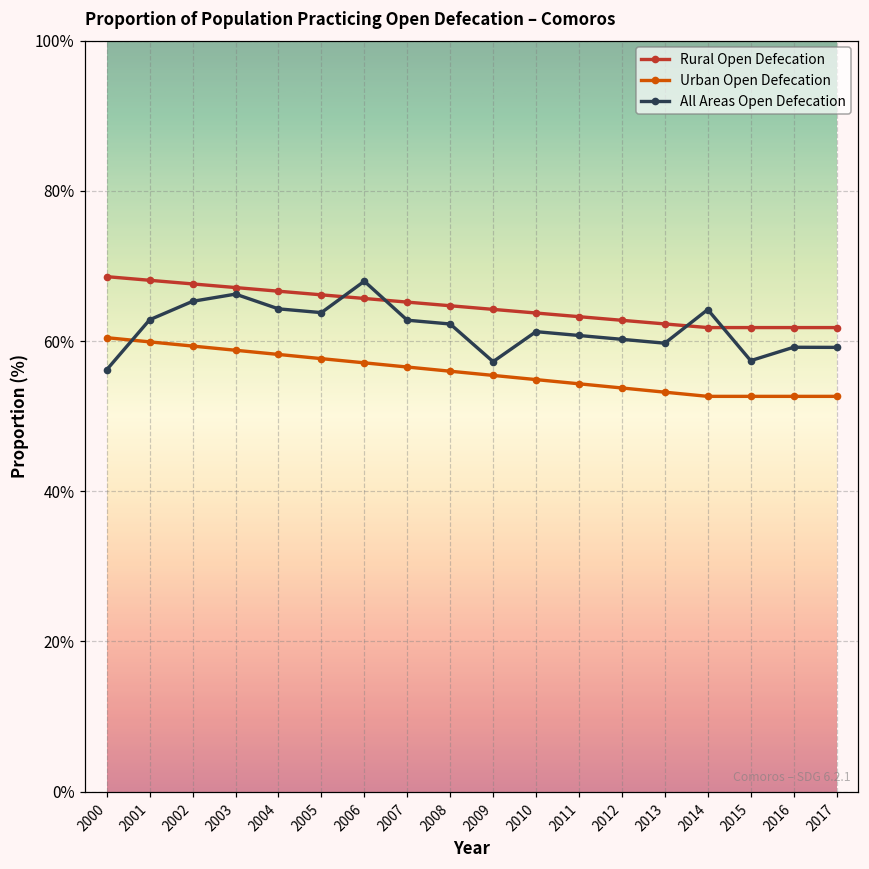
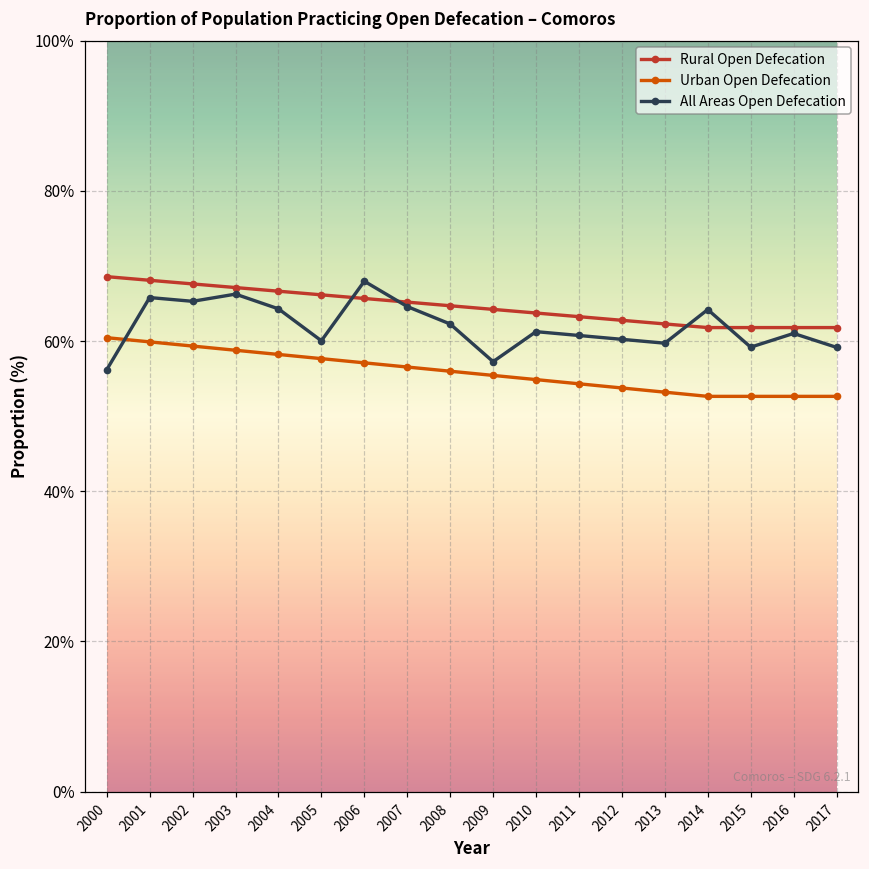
All Areas Open Defecation, 2001: 63% -> 66%
All Areas Open Defecation, 2005: 64% -> 60%
All Areas Open Defecation, 2007: 63% -> 65%
All Areas Open Defecation, 2015: 57% -> 59%
All Areas Open Defecation, 2016: 59% -> 61%
